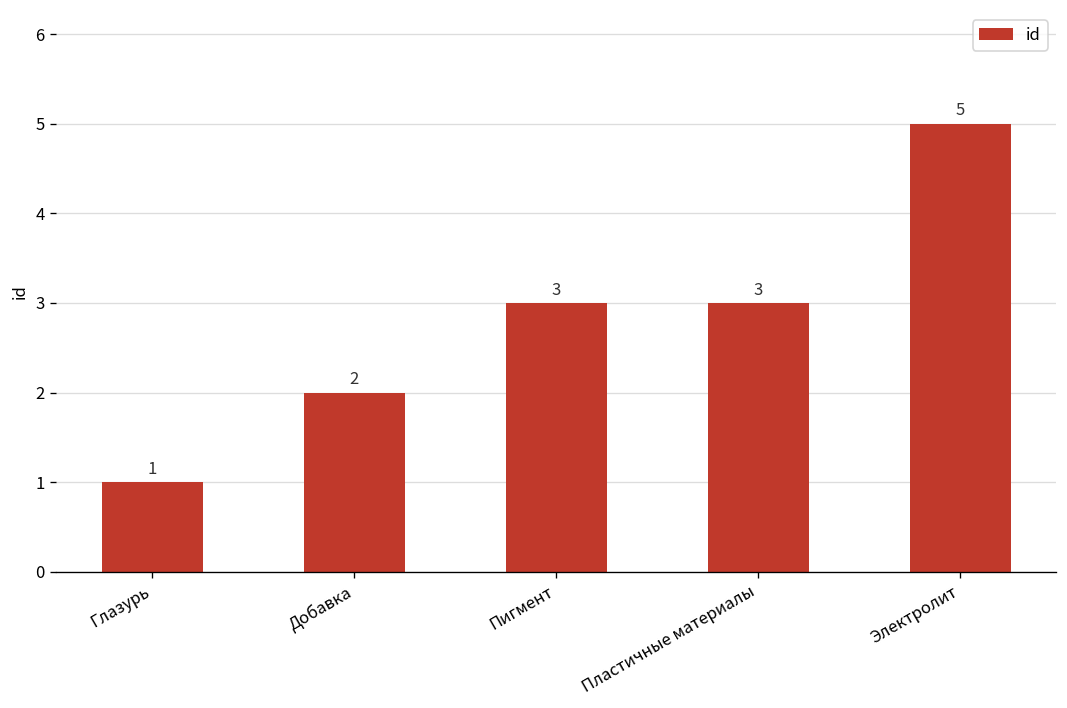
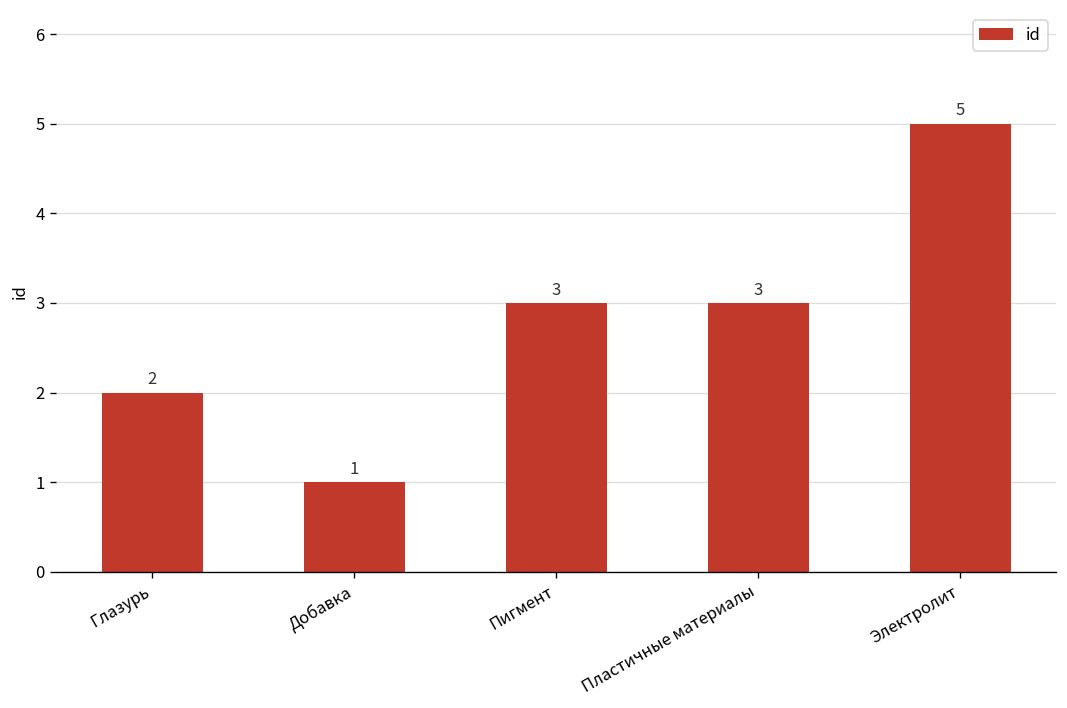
Глазурь: 1 -> 2
Добавка: 2 -> 1
